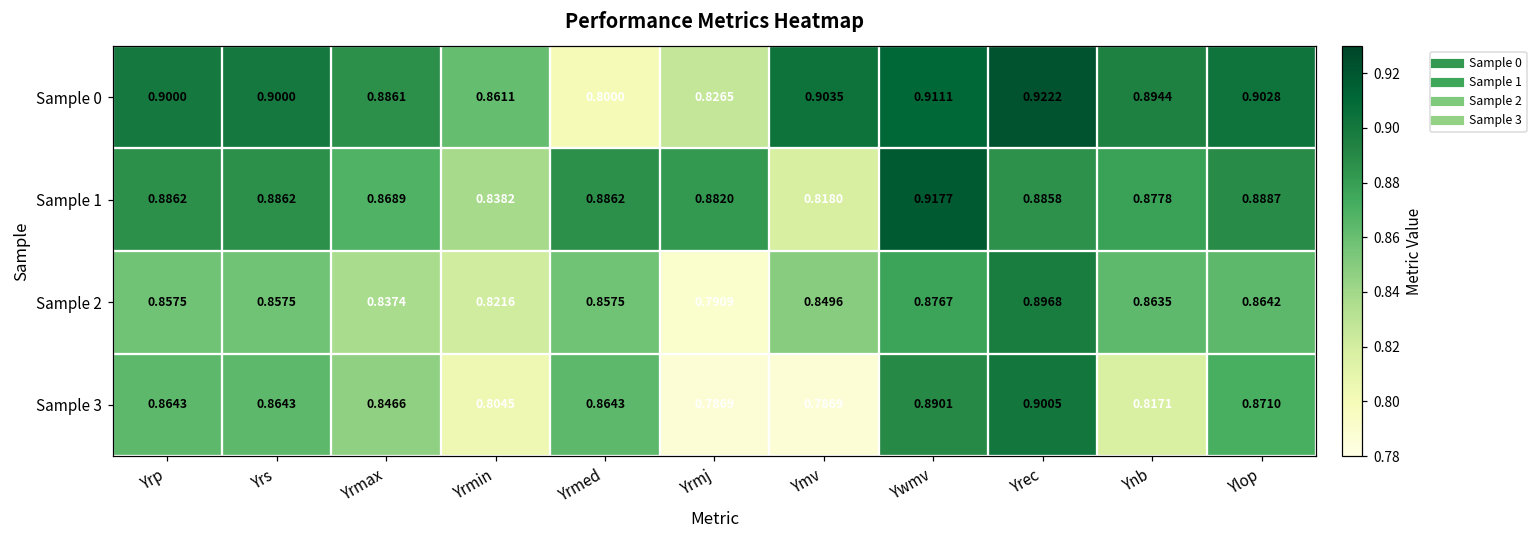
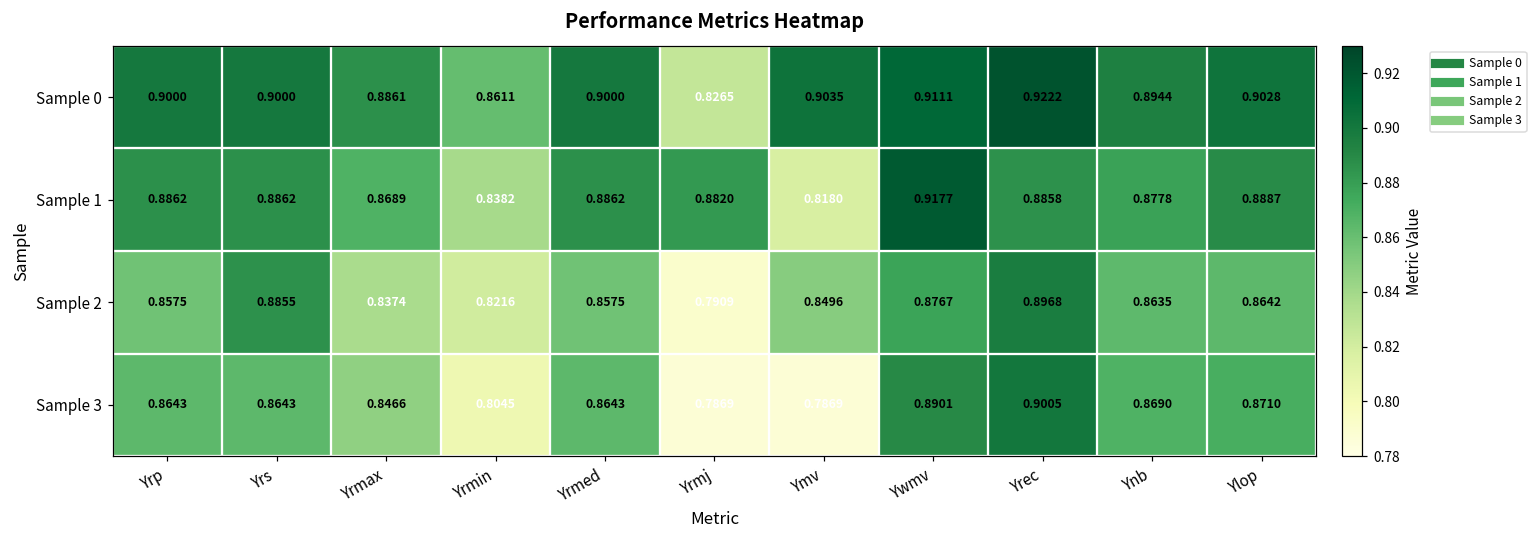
Sample 0, Yrmed: 0.8000 -> 0.9000
Sample 2, Yrs: 0.8575 -> 0.8855
Sample 3, Ynb: 0.8171 -> 0.8690
